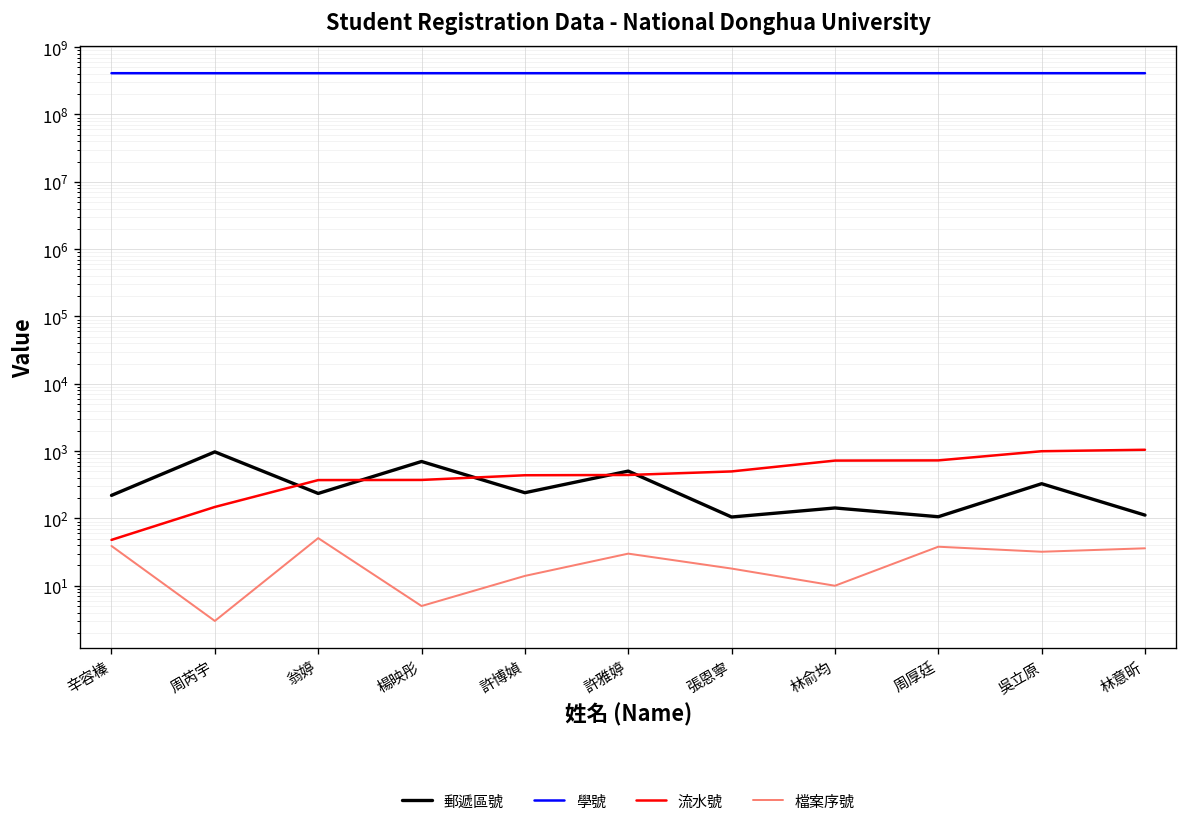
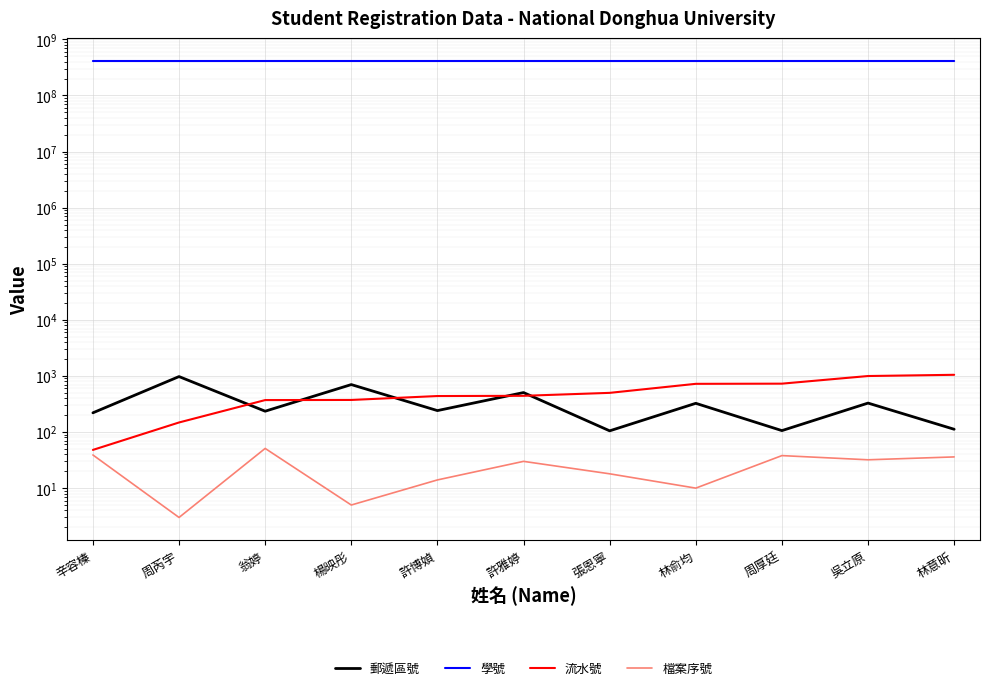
郵遞區號, 林俞均: 140 -> 300
